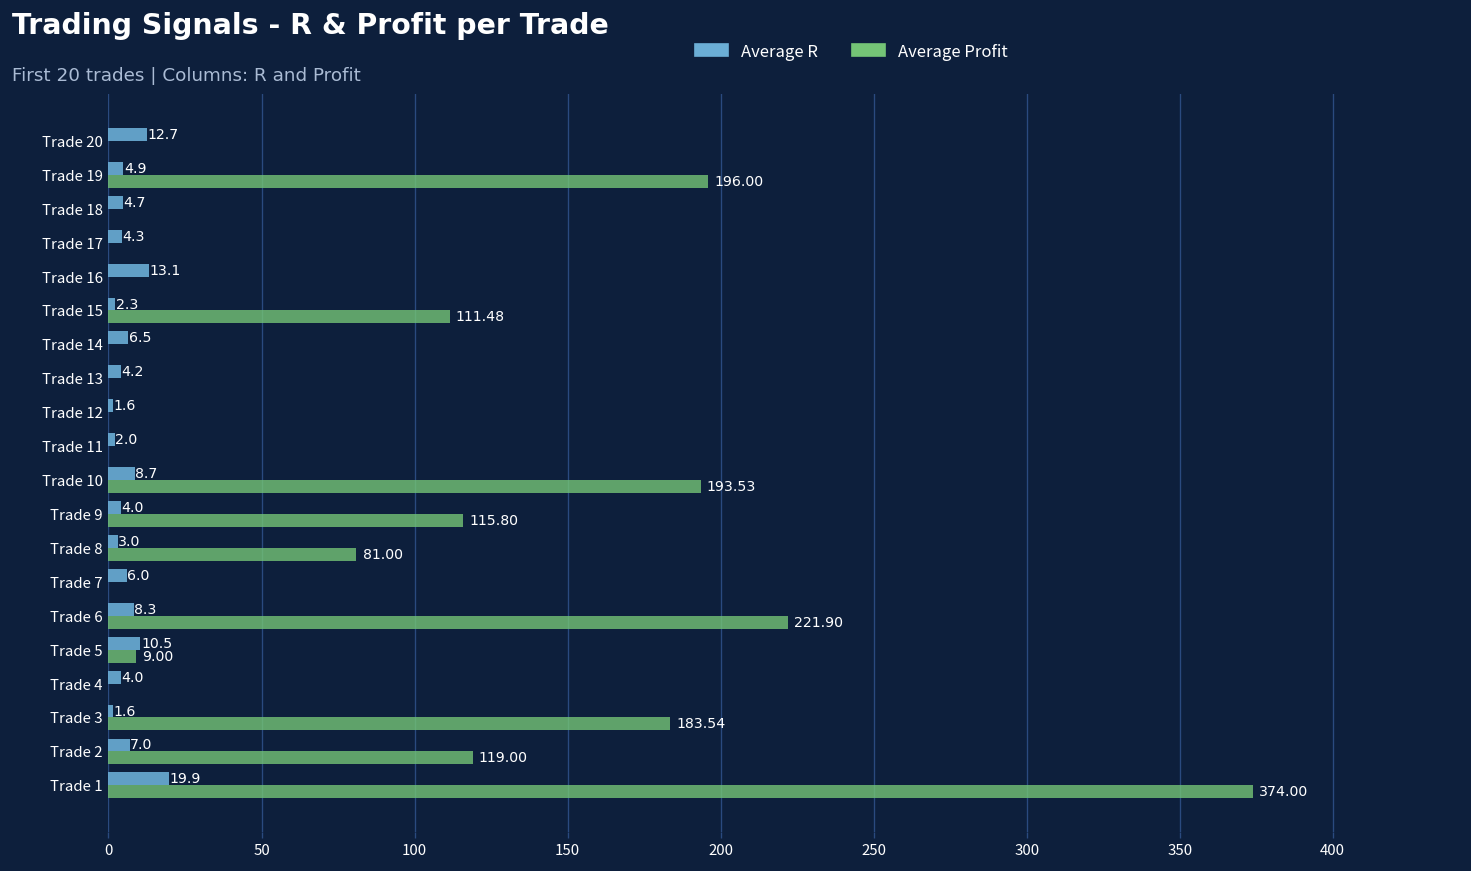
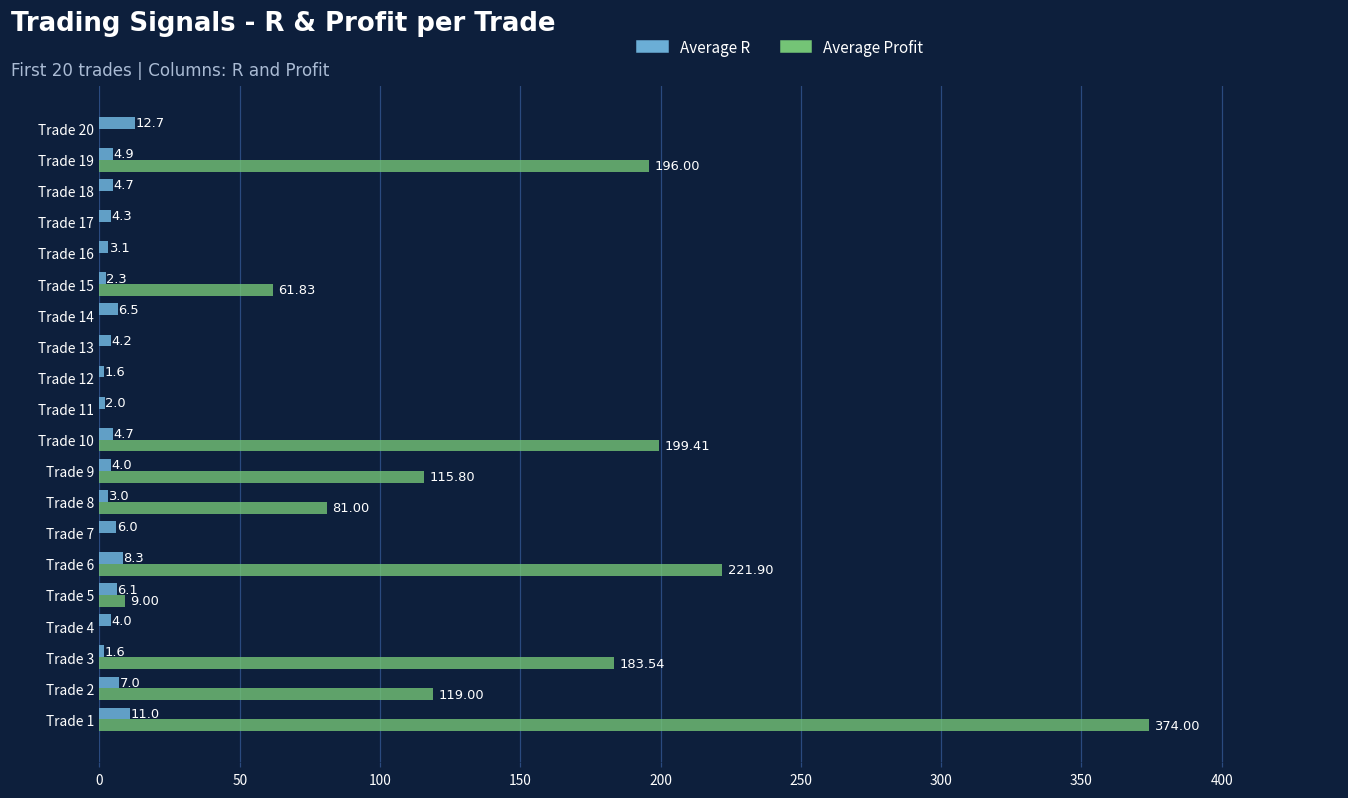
Average R, Trade 16: 13.1 -> 3.1
Average Profit, Trade 15: 111.48 -> 61.83
Average R, Trade 10: 8.7 -> 4.7
Average Profit, Trade 10: 193.53 -> 199.41
Average R, Trade 5: 10.5 -> 6.1
Average R, Trade 1: 19.9 -> 11.0
